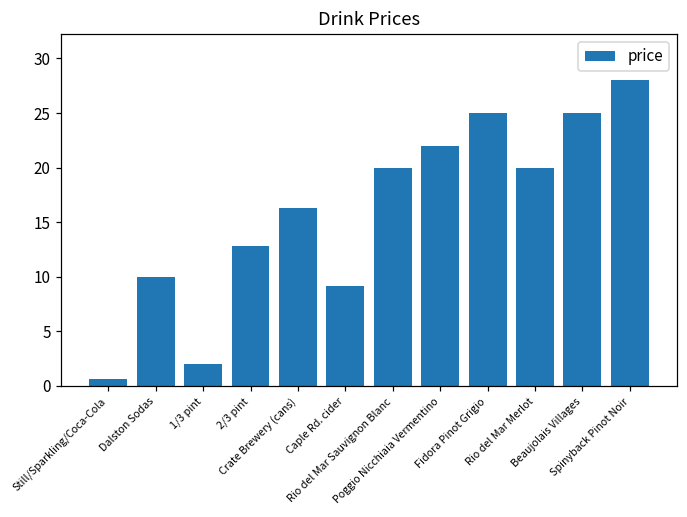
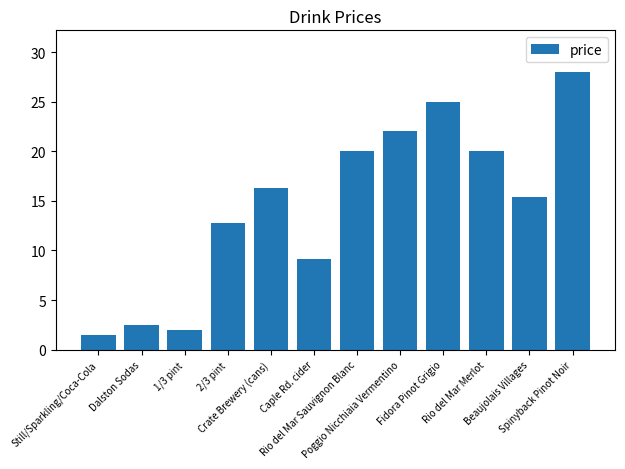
Still/Sparkling/Coca-Cola: 1 -> 2
Dalston Sodas: 10 -> 3
Beaujolais Villages: 25 -> 15
